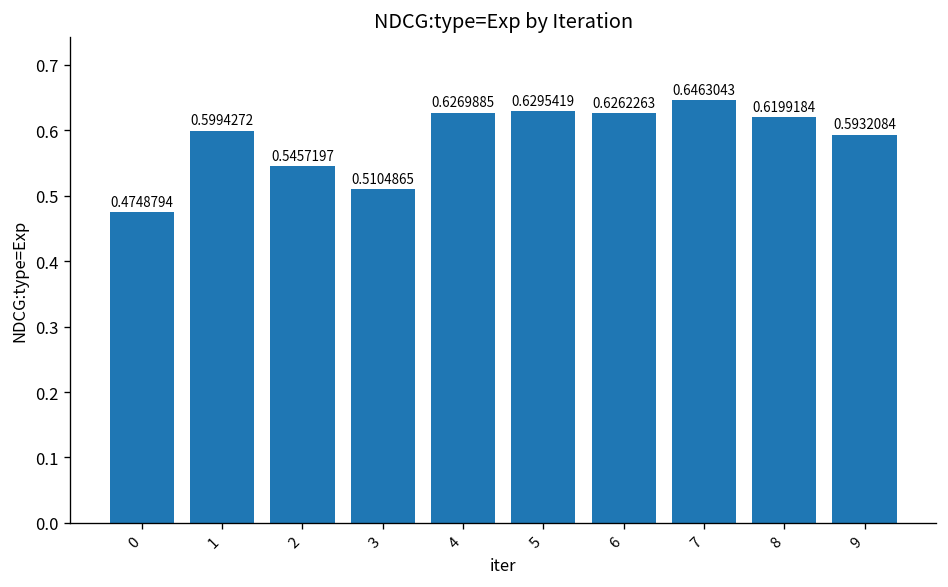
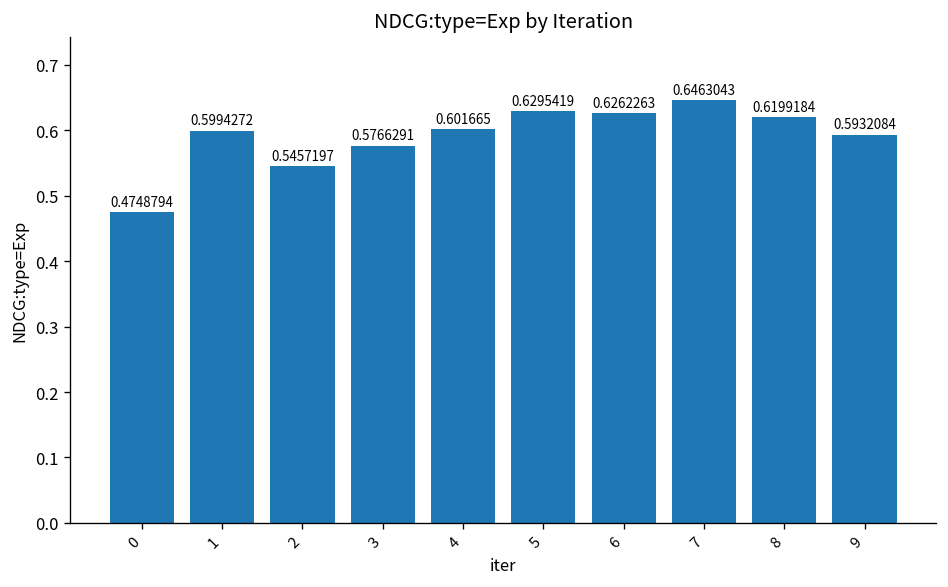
3: 0.5104865 -> 0.5766291
4: 0.6269885 -> 0.601665
